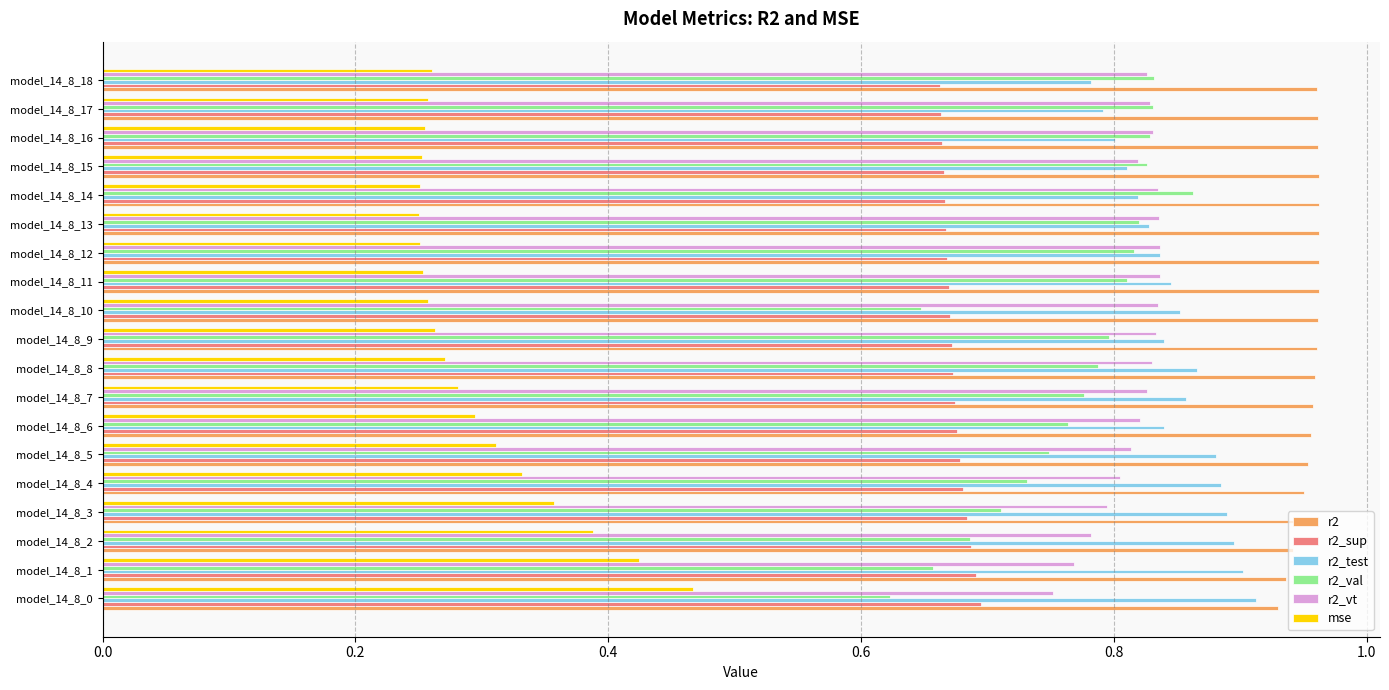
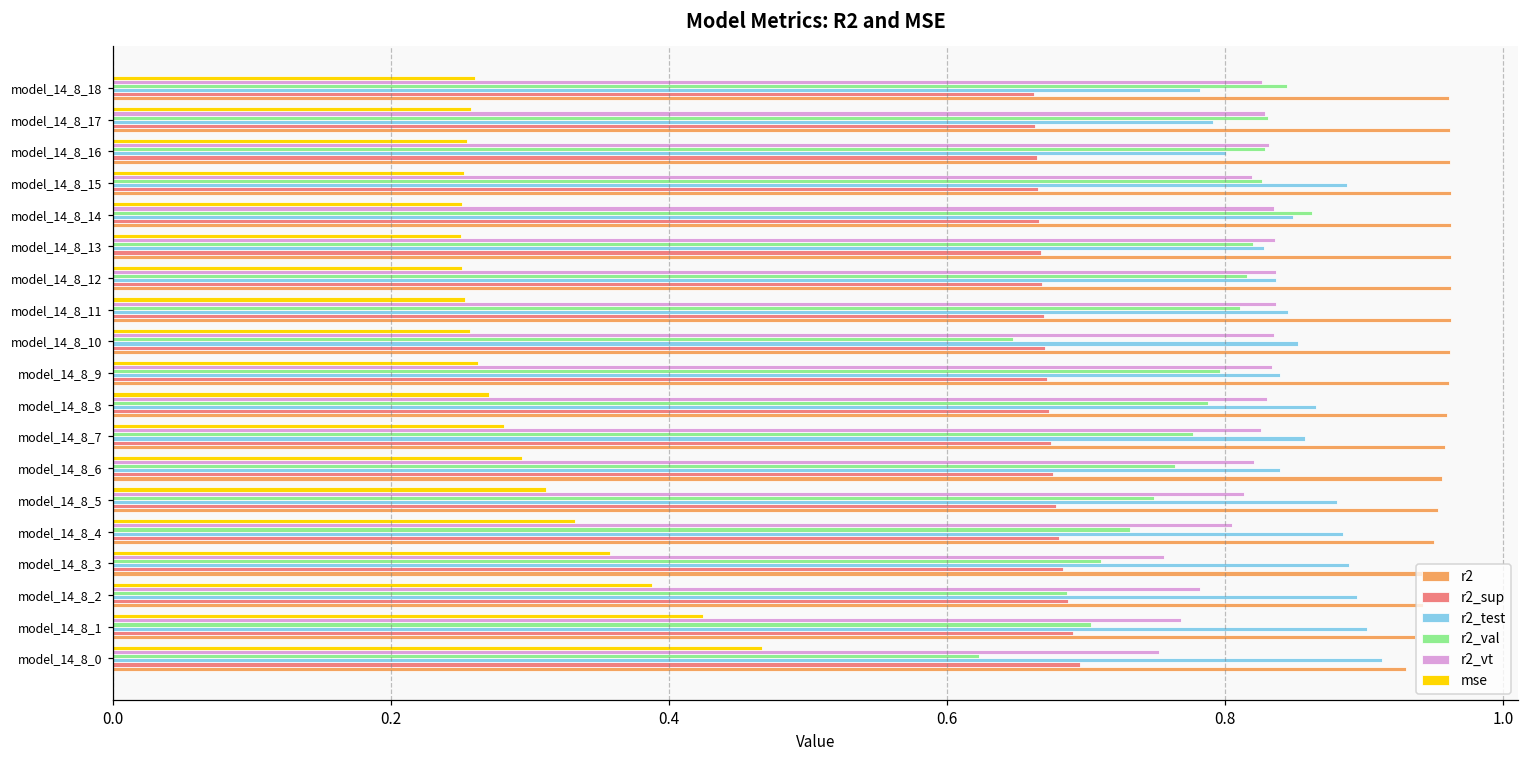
r2_val, model_14_8_18: 0.832 -> 0.844
r2_test, model_14_8_15: 0.810 -> 0.888
r2_test, model_14_8_14: 0.819 -> 0.849
r2_vt, model_14_8_3: 0.794 -> 0.756
r2_val, model_14_8_1: 0.657 -> 0.703
